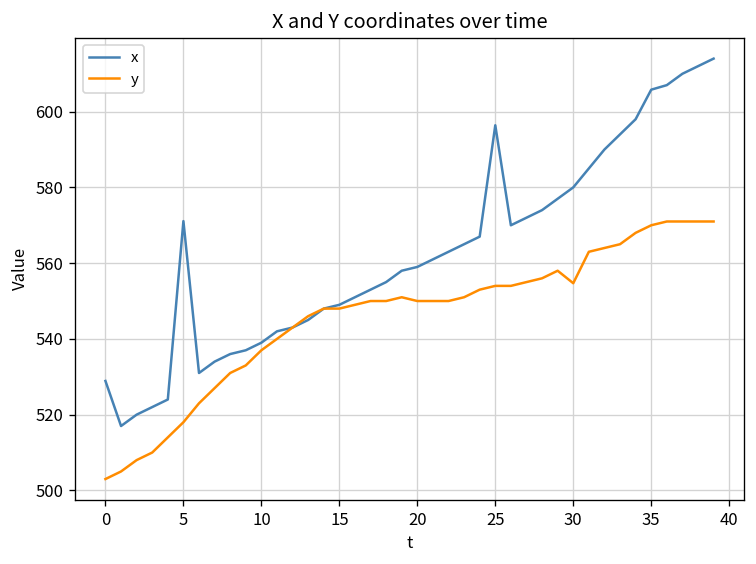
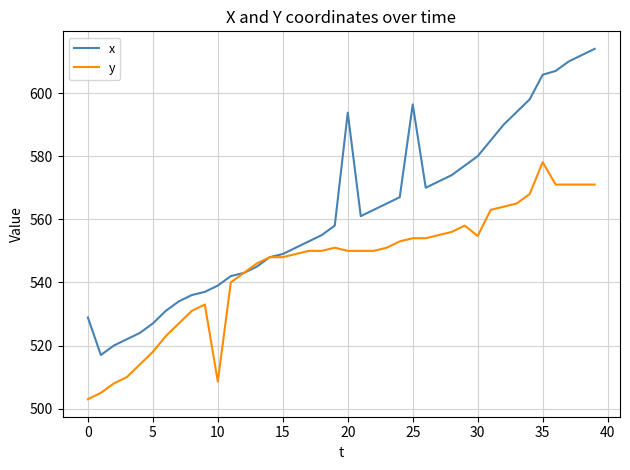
x, 5: 571 -> 527
y, 10: 537 -> 509
x, 20: 559 -> 594
y, 35: 570 -> 578
